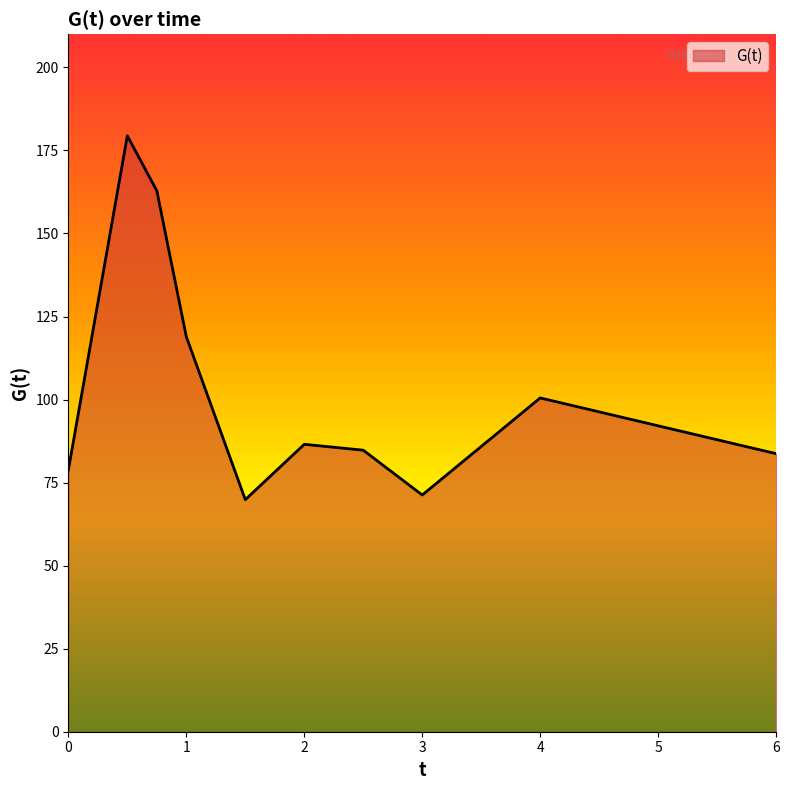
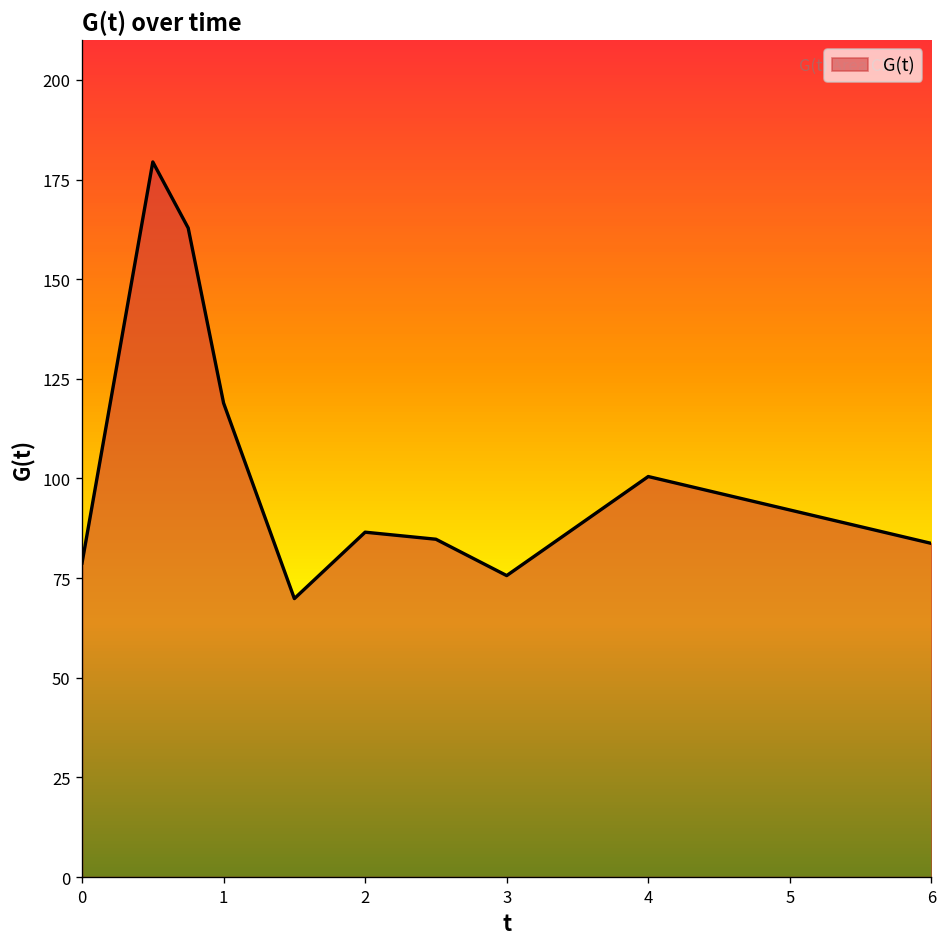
3: 71 -> 76
